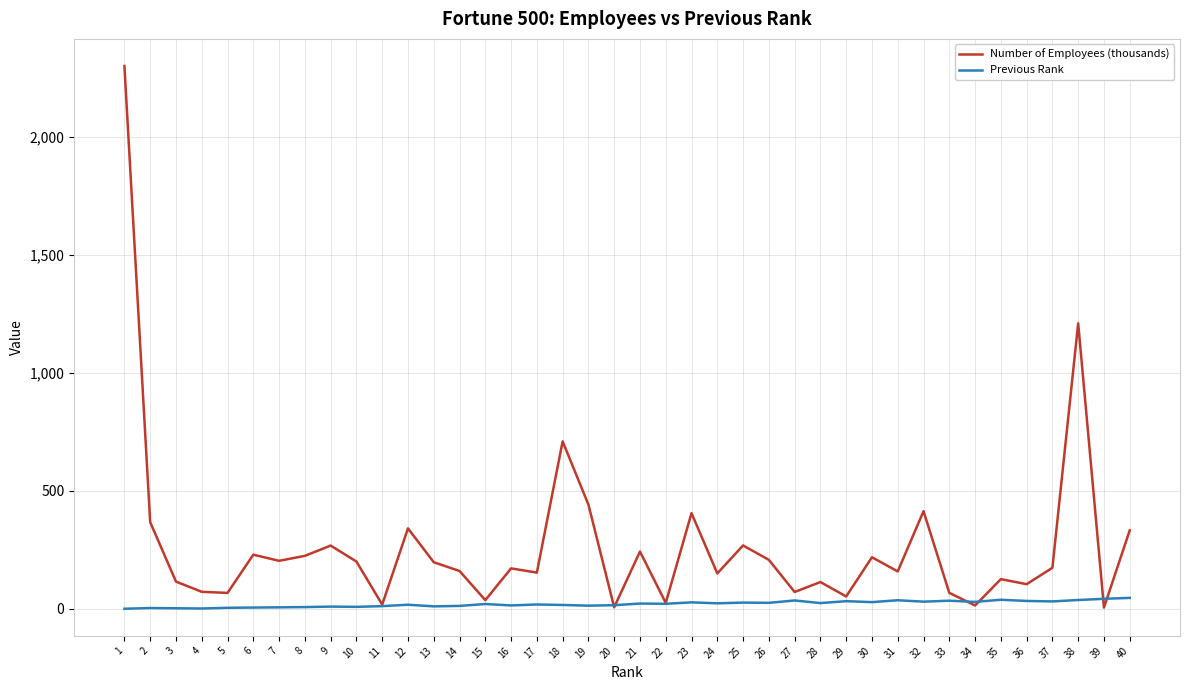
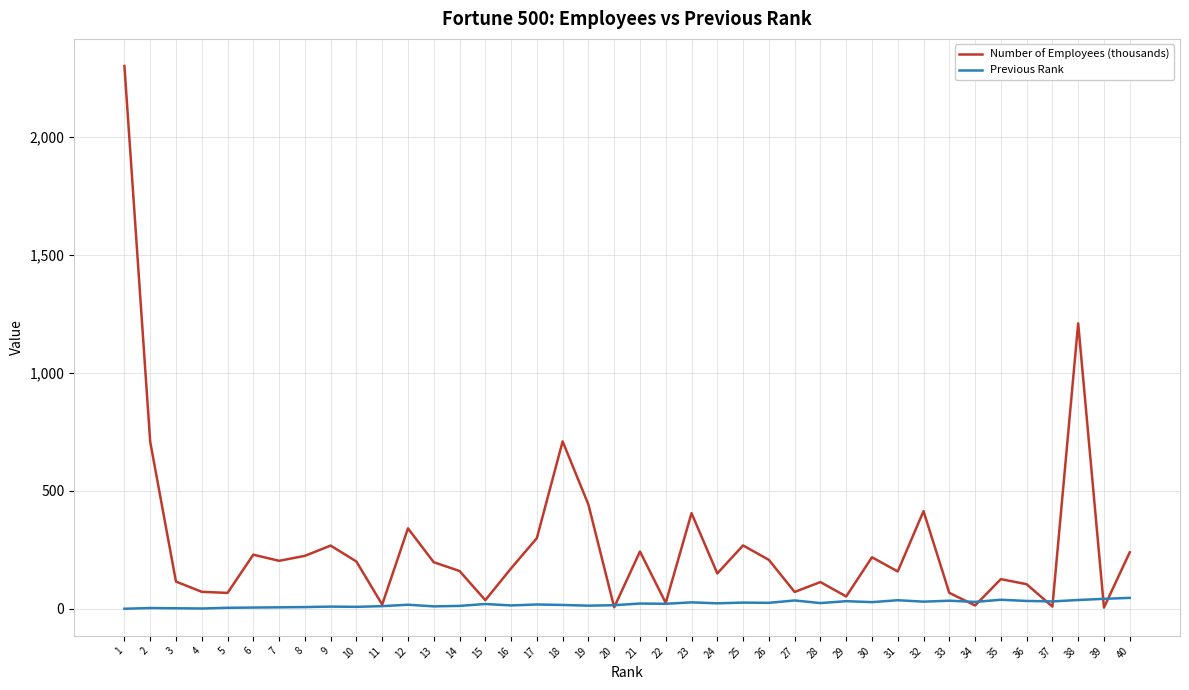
Number of Employees (thousands), 2: 370 -> 710
Number of Employees (thousands), 17: 150 -> 300
Number of Employees (thousands), 37: 170 -> 10
Number of Employees (thousands), 40: 330 -> 240
